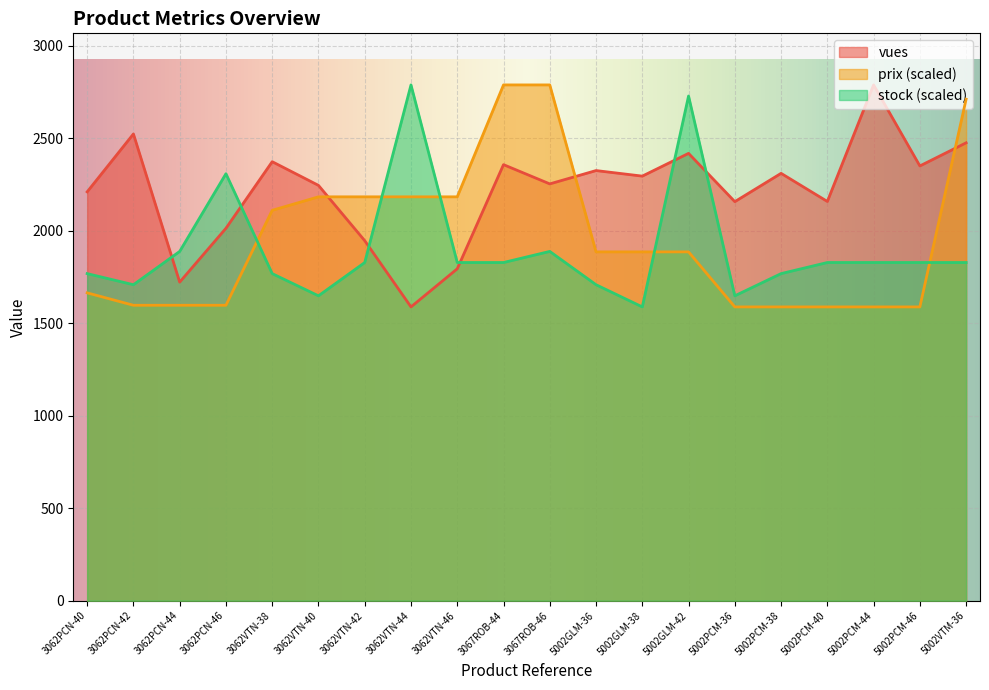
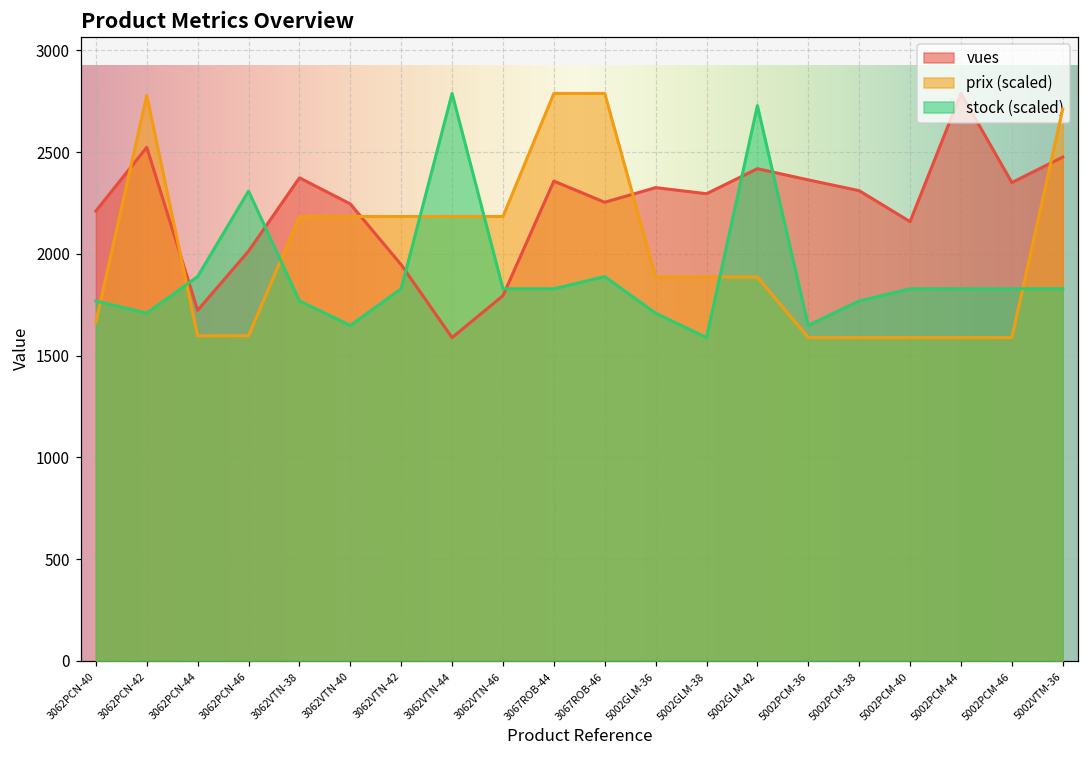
prix (scaled), 3062PCN-42: 1600 -> 2780
prix (scaled), 3062VTN-38: 2110 -> 2180
vues, 5002PCM-36: 2160 -> 2360
